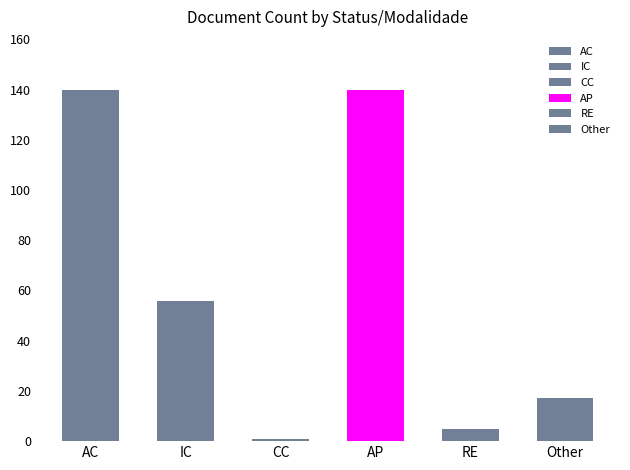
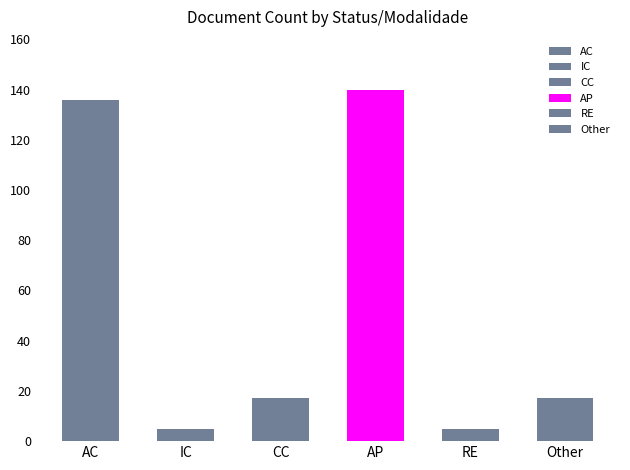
AC: 140 -> 136
IC: 56 -> 5
CC: 1 -> 17
